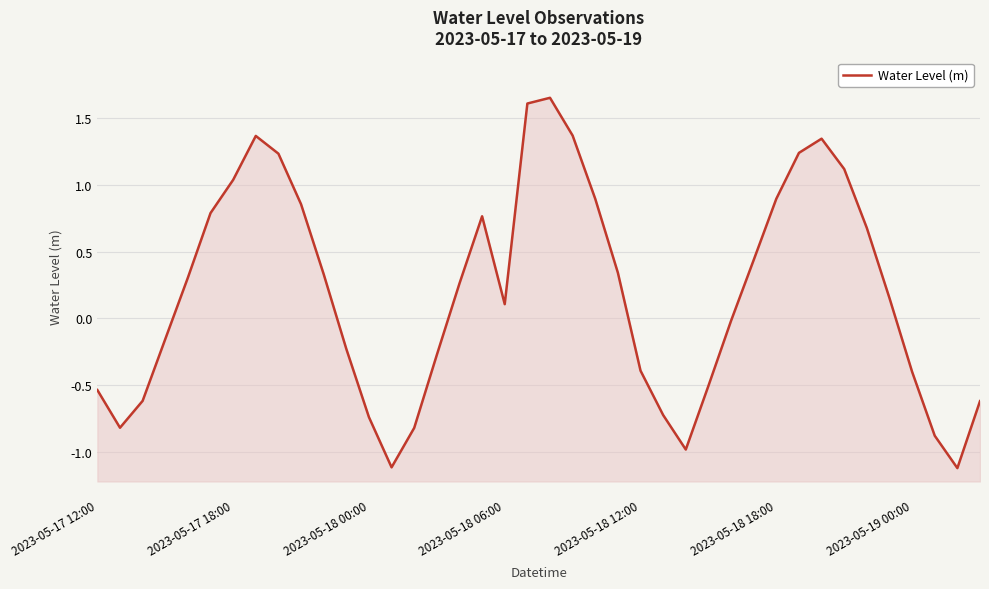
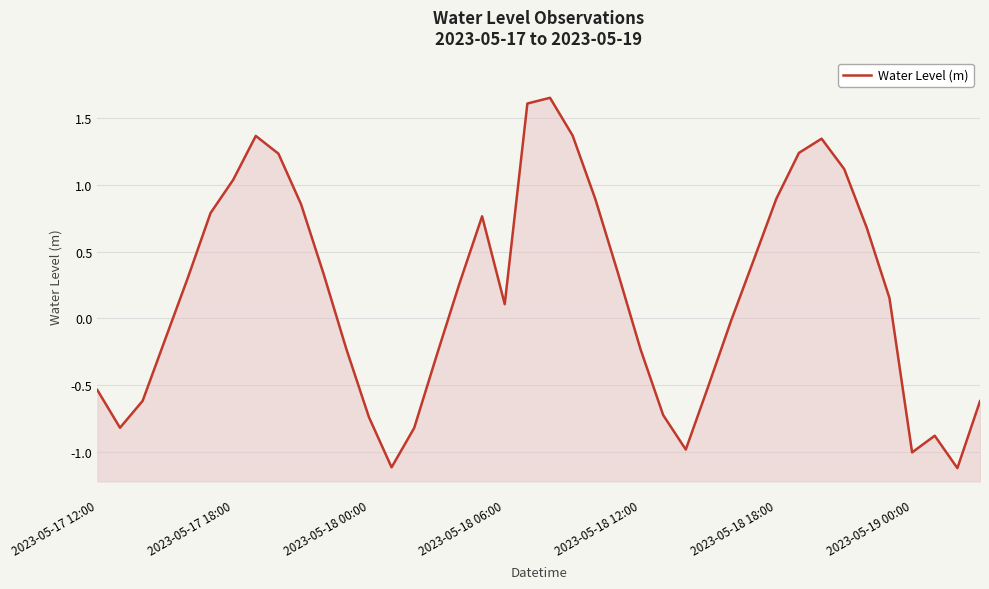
2023-05-18 12:00: -0.39 -> -0.23
2023-05-19 00:00: -0.40 -> -1.00
